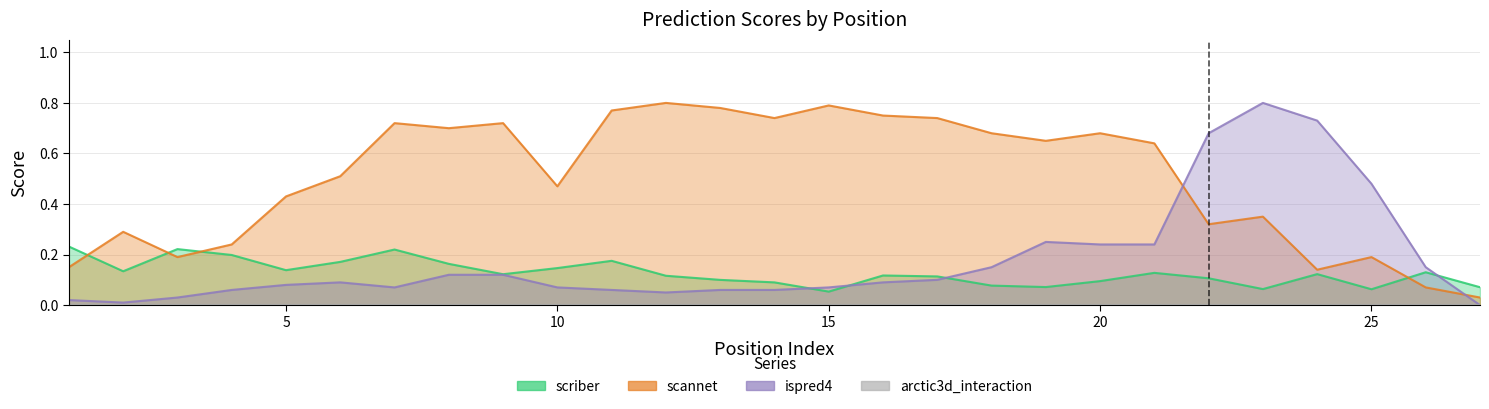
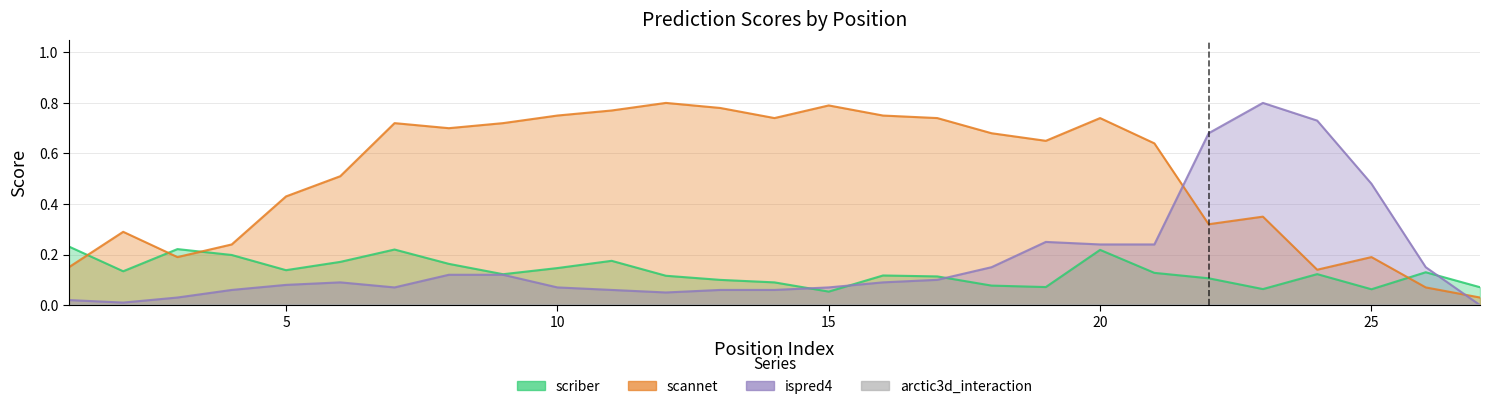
scannet, 10: 0.47 -> 0.75
scriber, 20: 0.09 -> 0.22
scannet, 20: 0.68 -> 0.74
